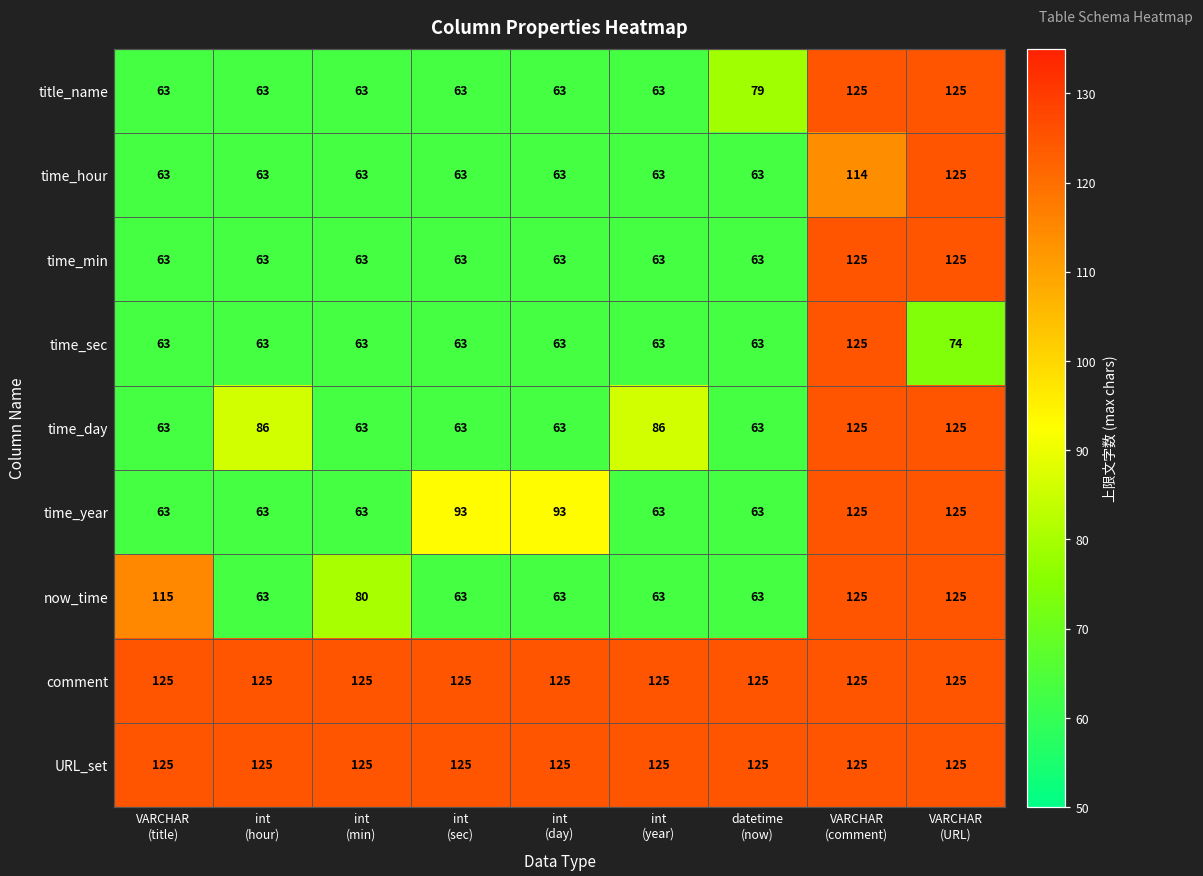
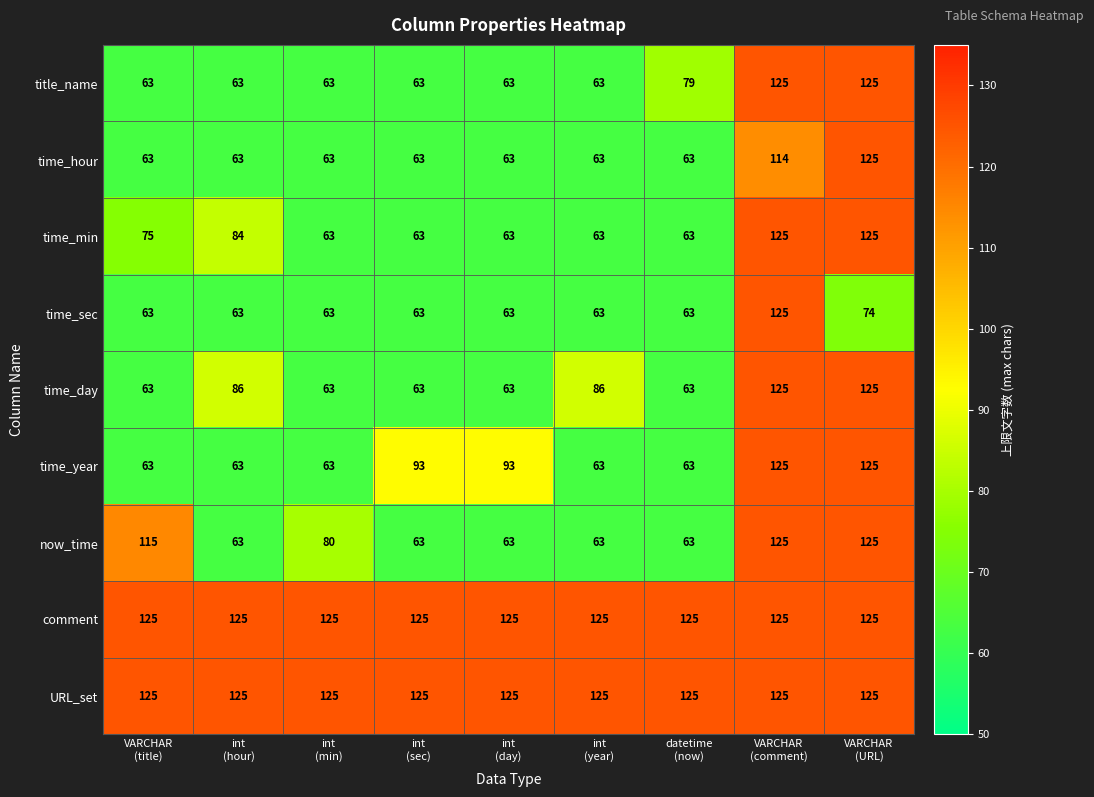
time_min, VARCHAR (title): 63 -> 75
time_min, int (hour): 63 -> 84
